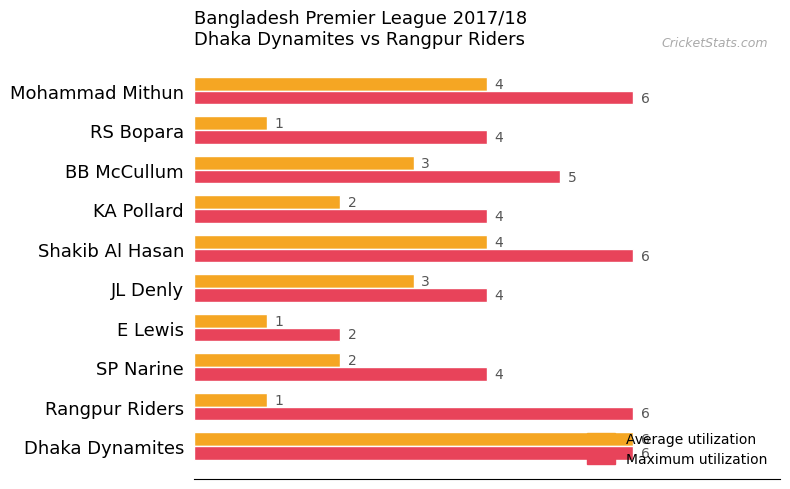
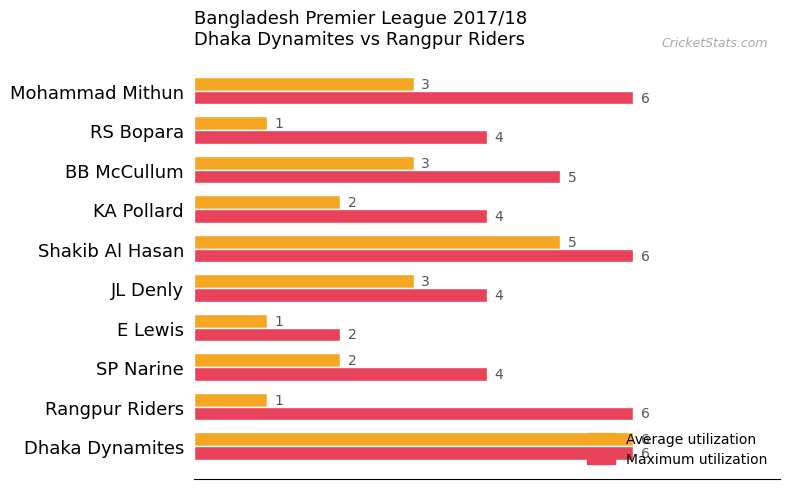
Average utilization, Mohammad Mithun: 4 -> 3
Average utilization, Shakib Al Hasan: 4 -> 5
